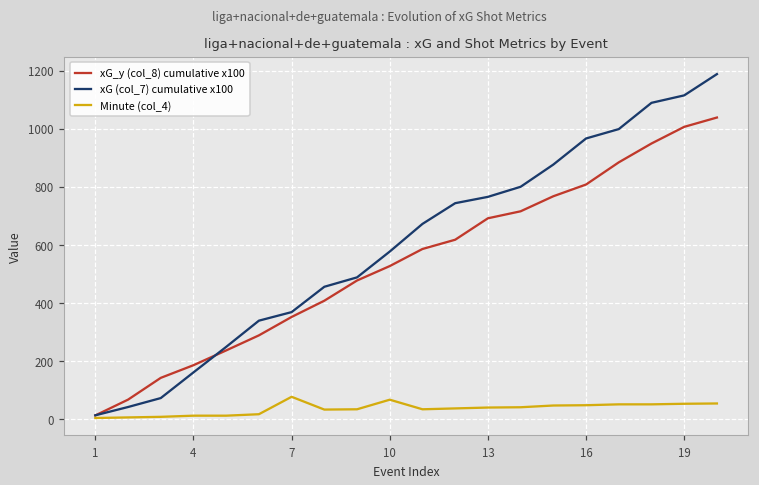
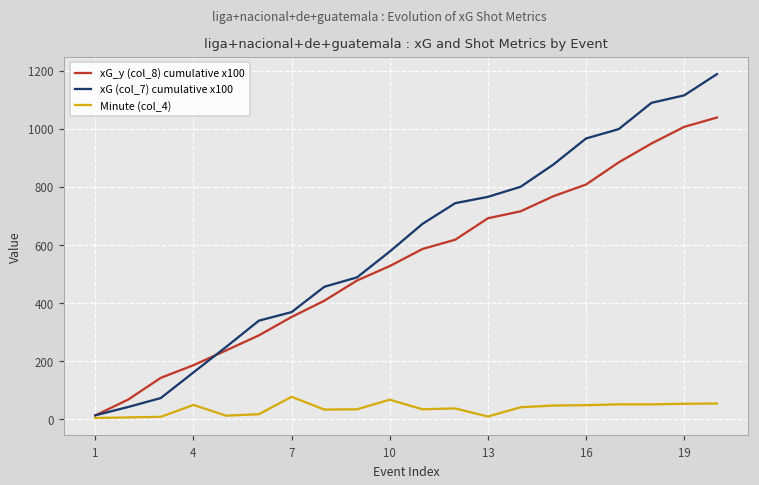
Minute (col_4), 4: 10 -> 50
Minute (col_4), 13: 40 -> 10
